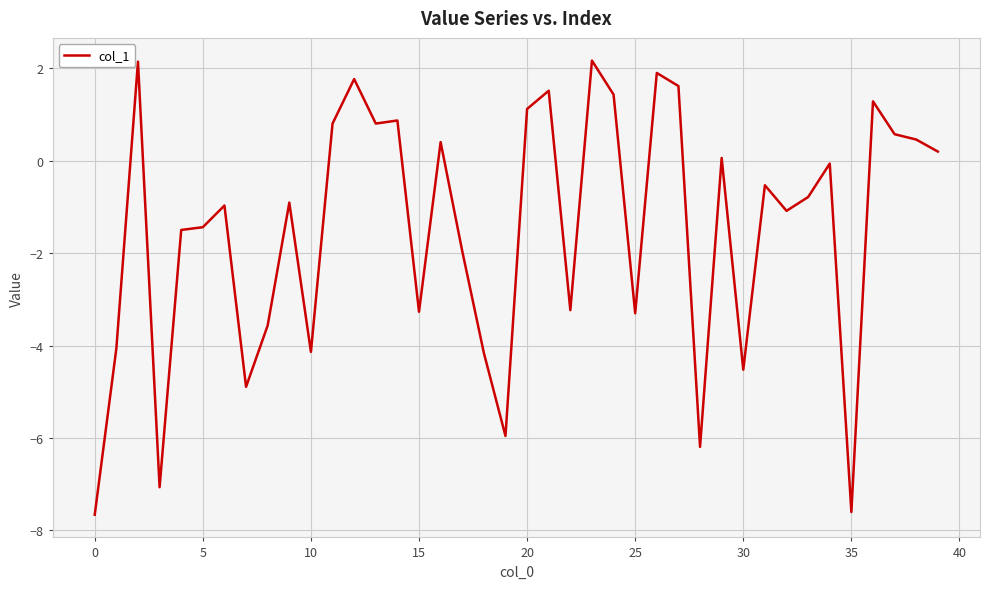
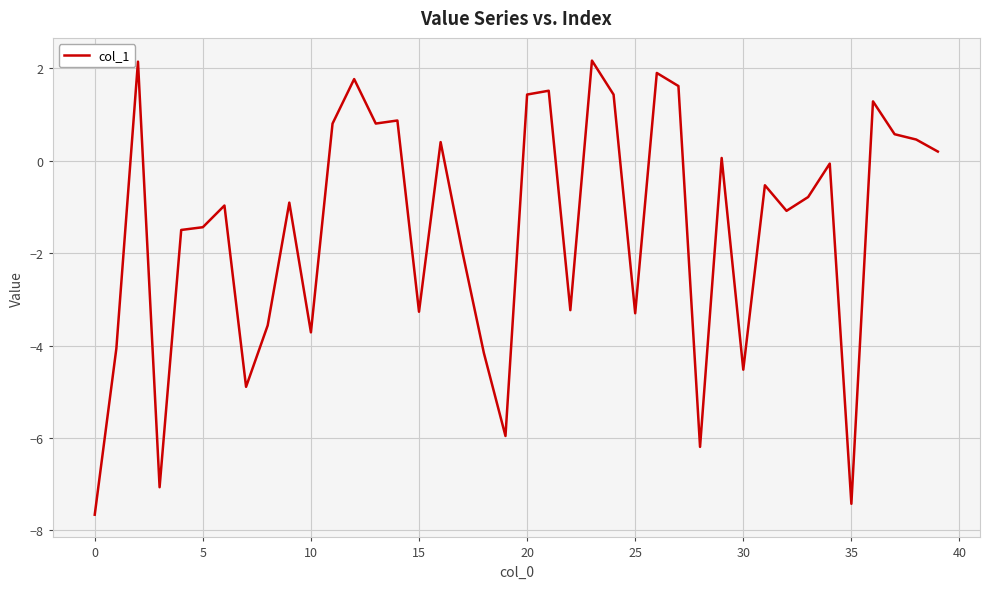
10: -4.1 -> -3.7
20: 1.1 -> 1.4
35: -7.6 -> -7.4
